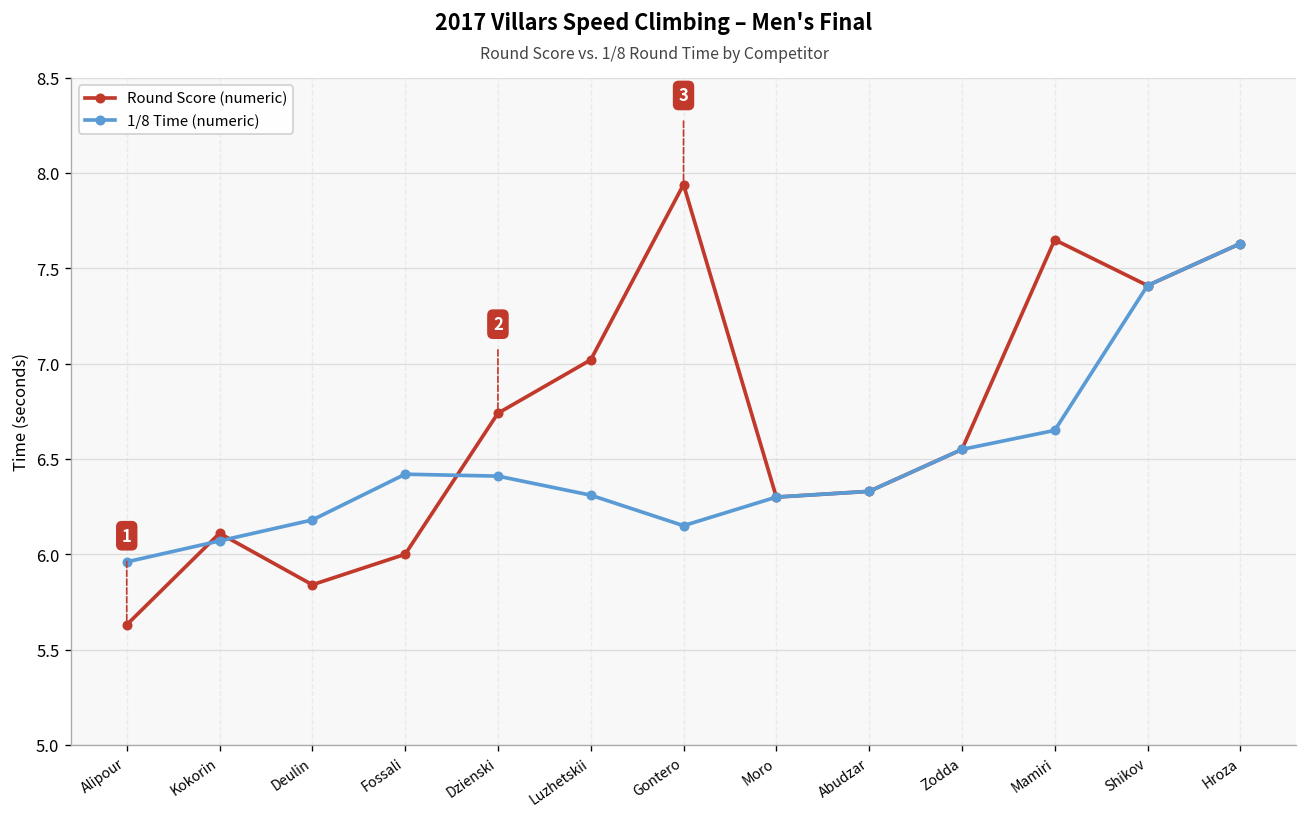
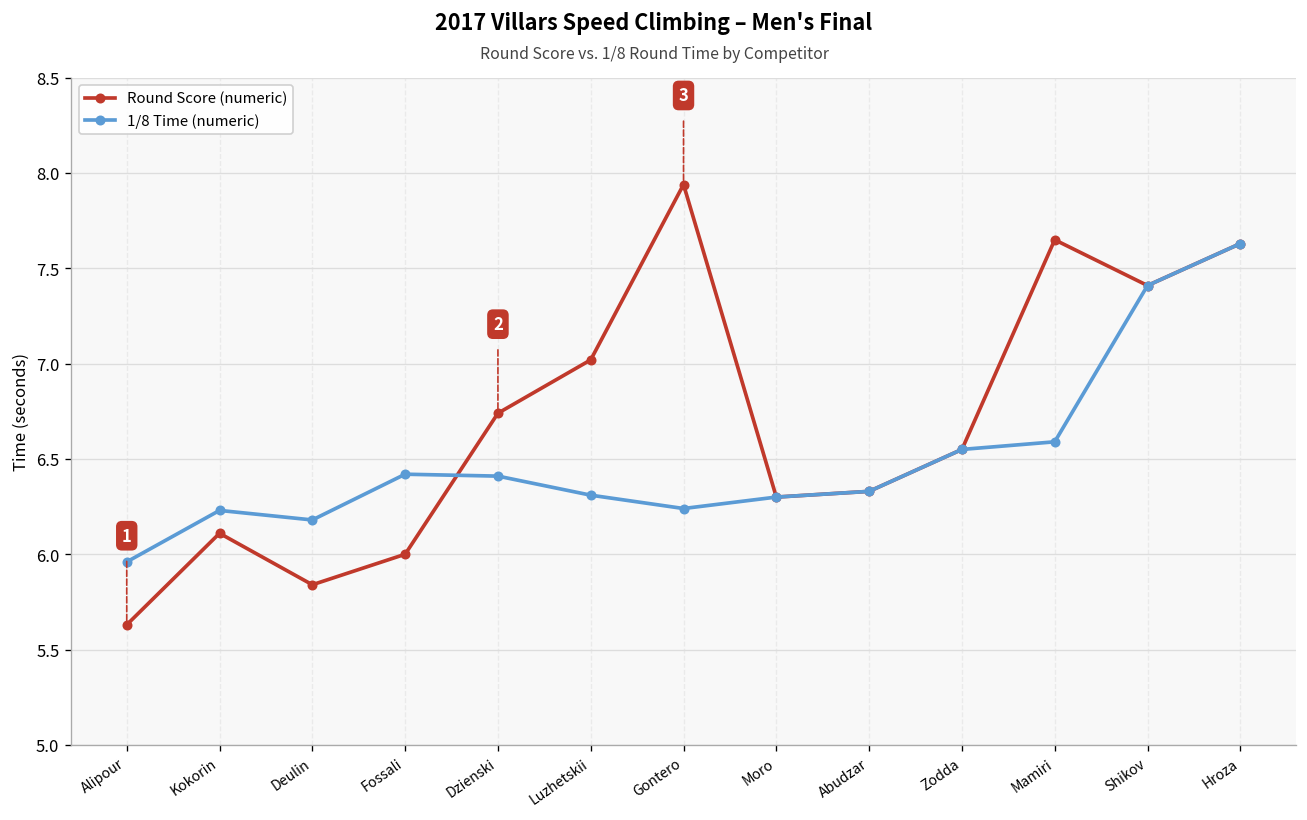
1/8 Time (numeric), Kokorin: 6.07 -> 6.23
1/8 Time (numeric), Gontero: 6.15 -> 6.24
1/8 Time (numeric), Mamiri: 6.65 -> 6.59
